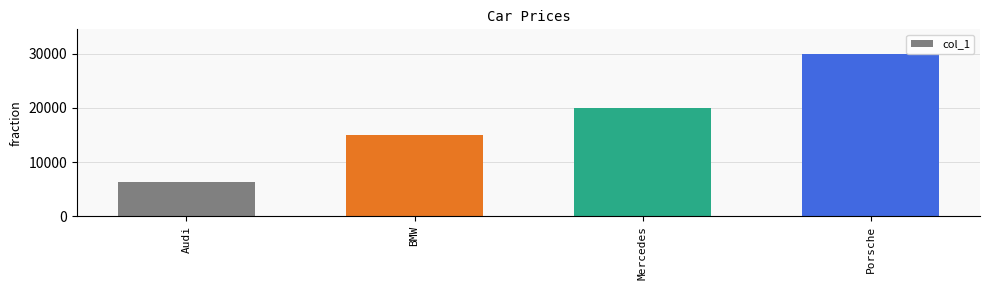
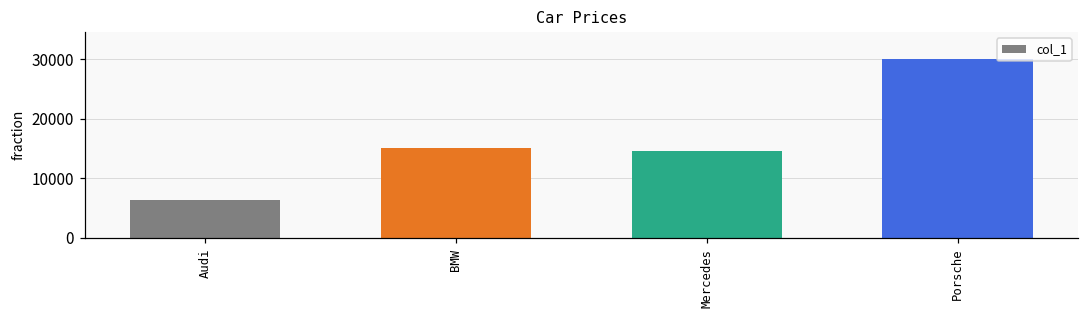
Mercedes: 20000 -> 15000
